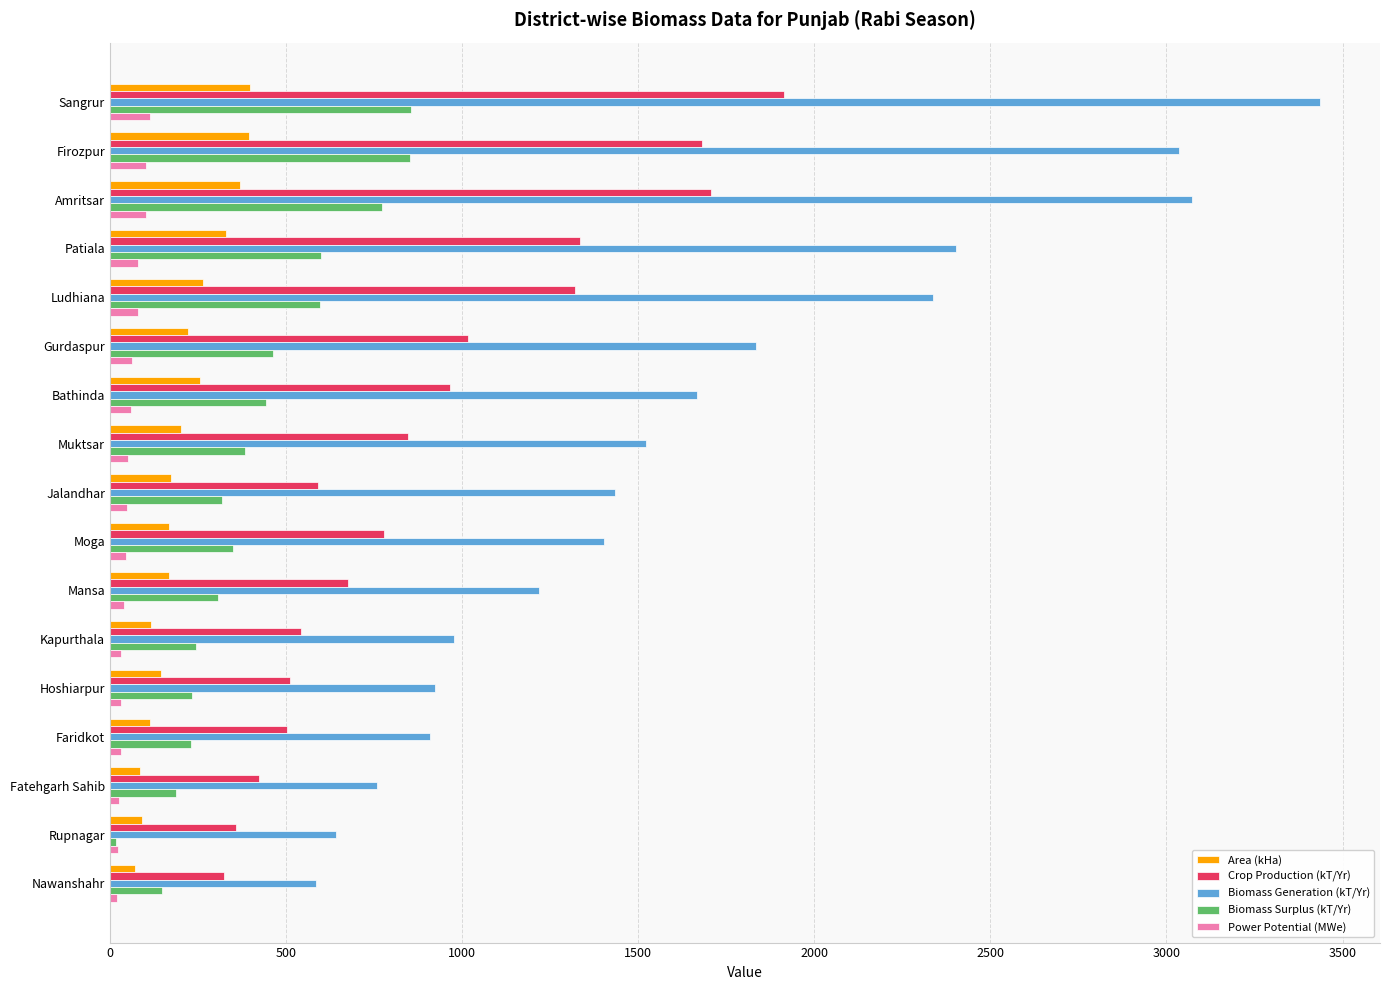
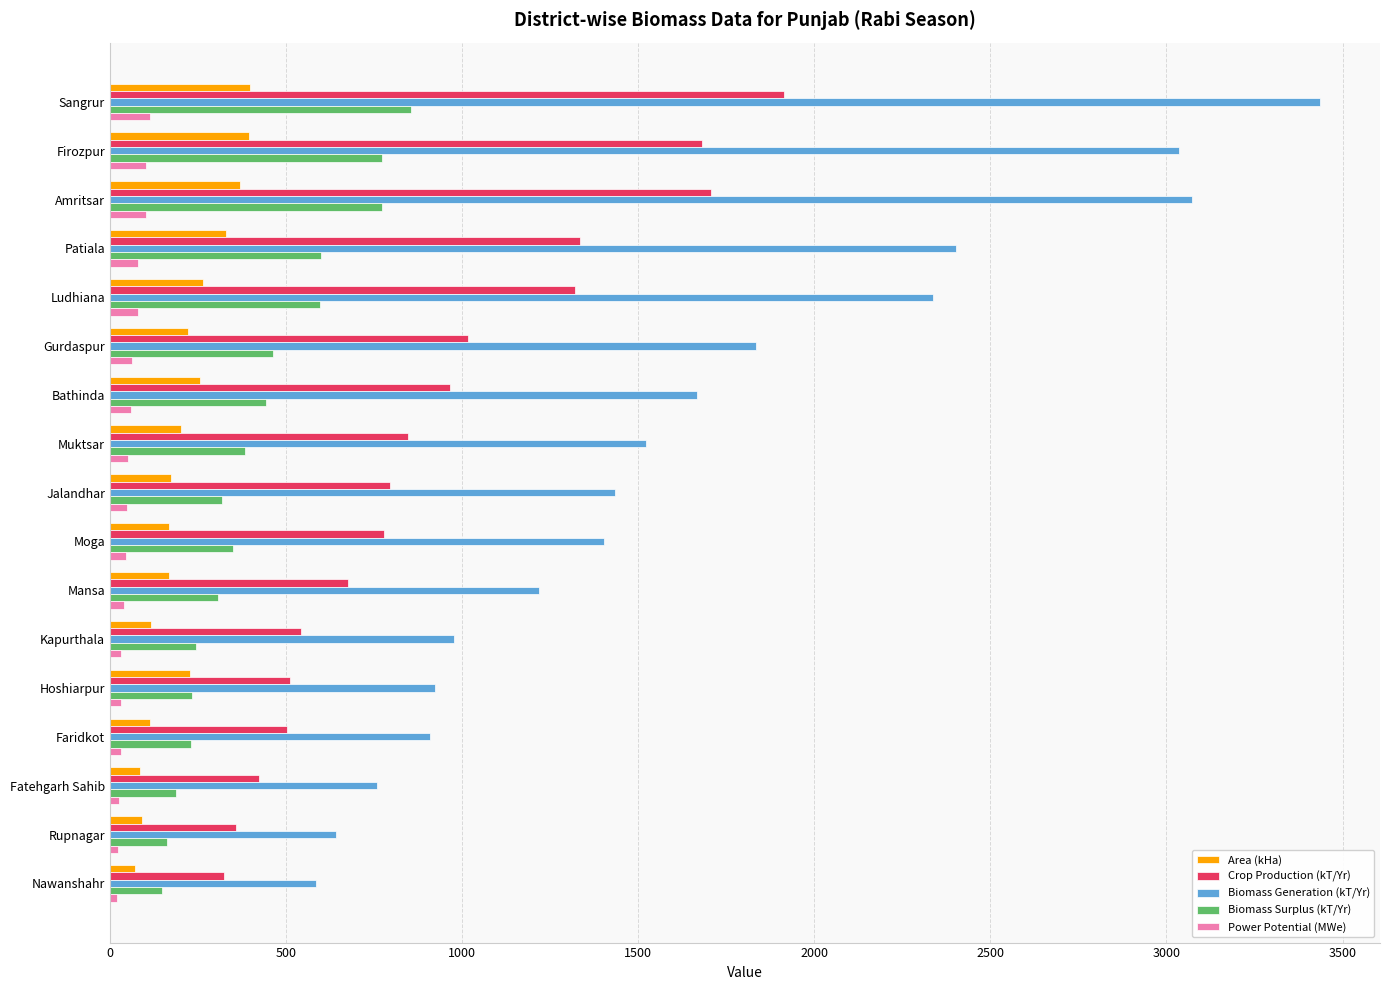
Biomass Surplus (kT/Yr), Firozpur: 850 -> 770
Crop Production (kT/Yr), Jalandhar: 590 -> 790
Area (kHa), Hoshiarpur: 140 -> 230
Biomass Surplus (kT/Yr), Rupnagar: 20 -> 160
